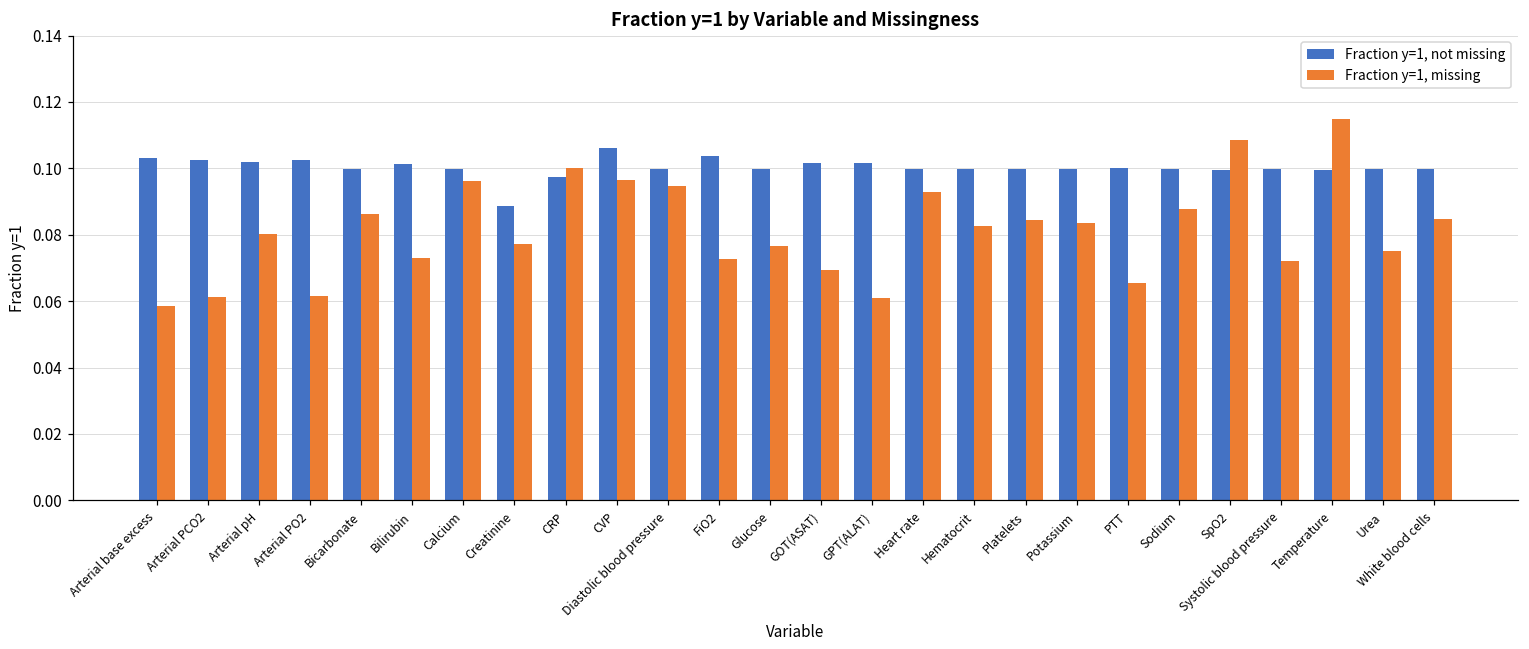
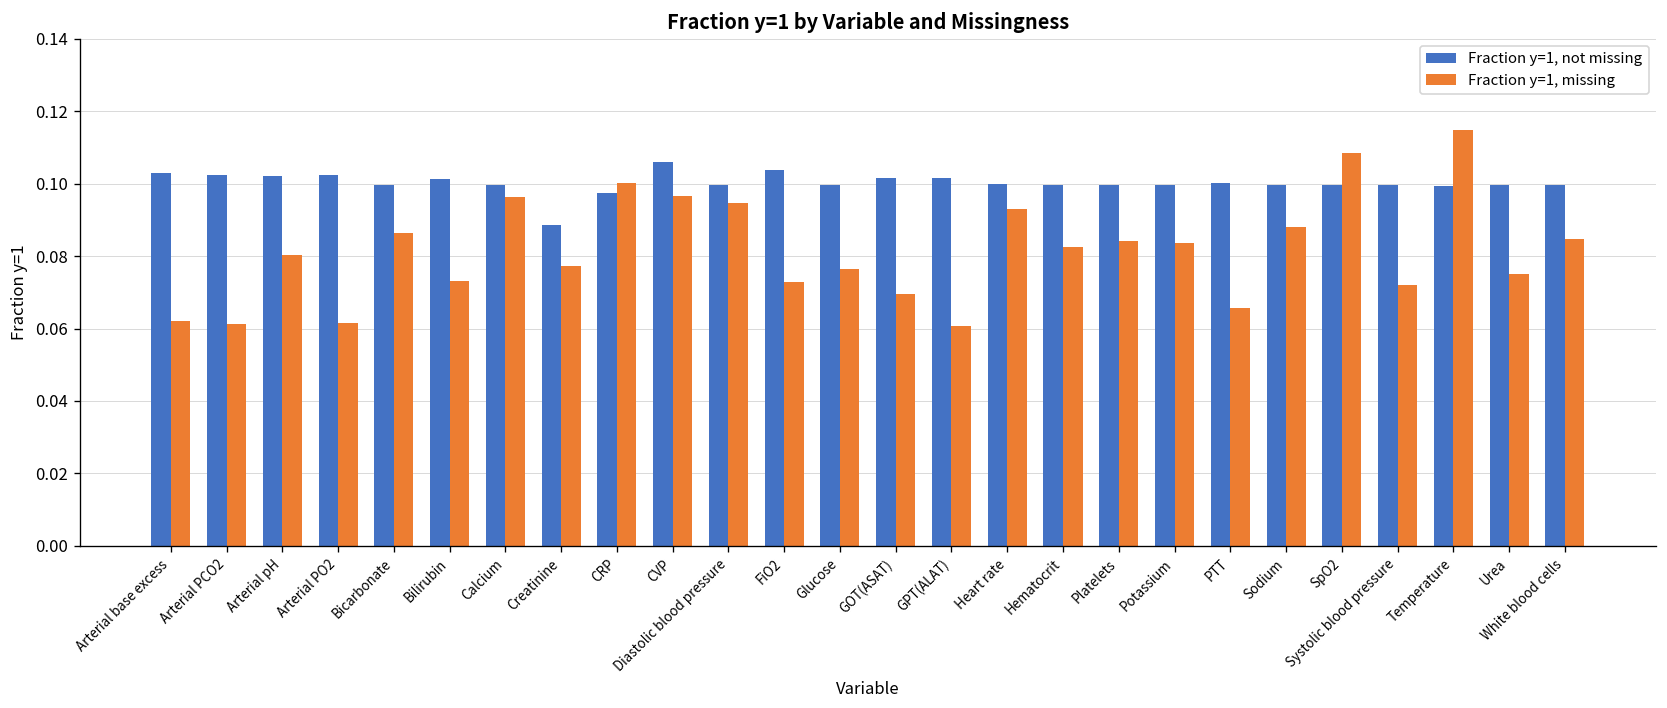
Fraction y=1, missing, Arterial base excess: 0.059 -> 0.062
